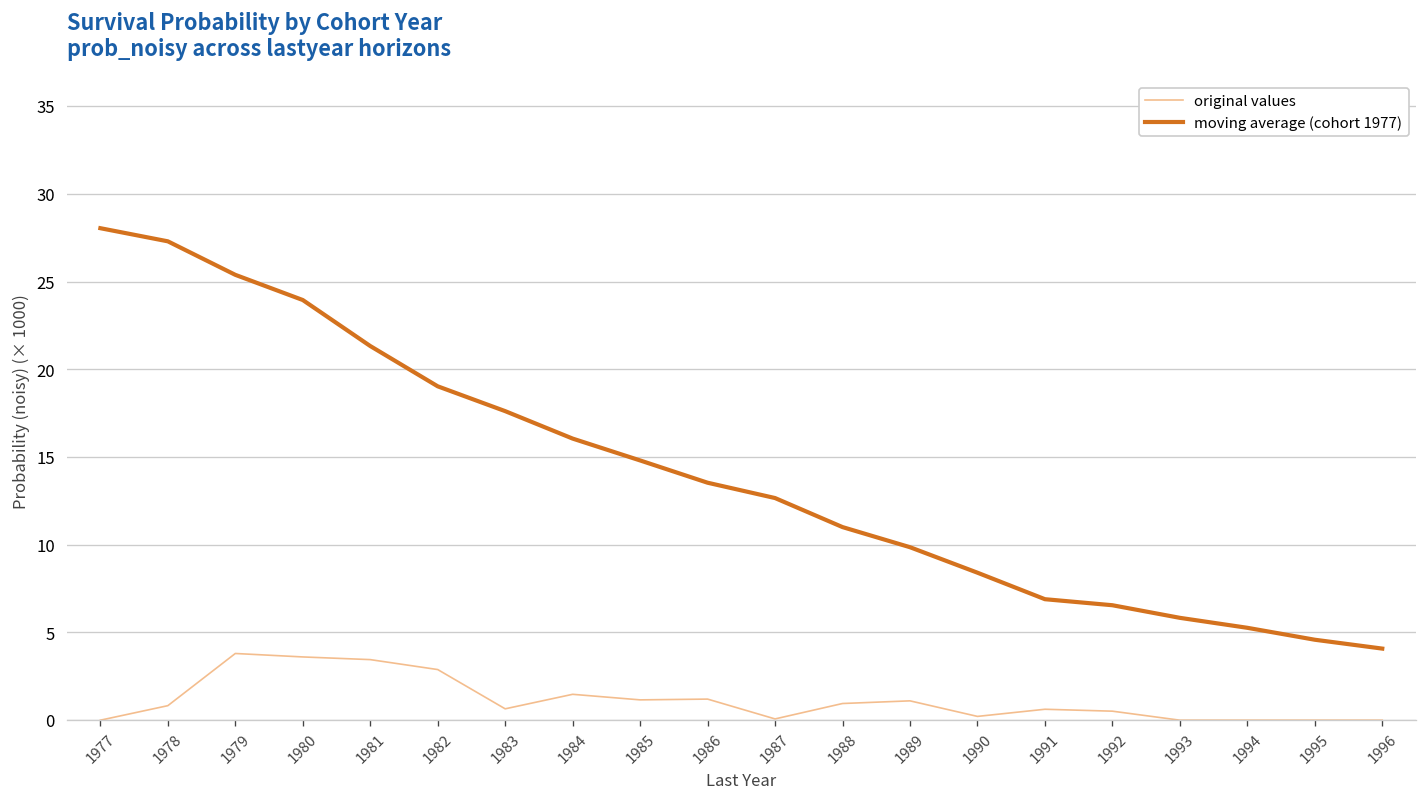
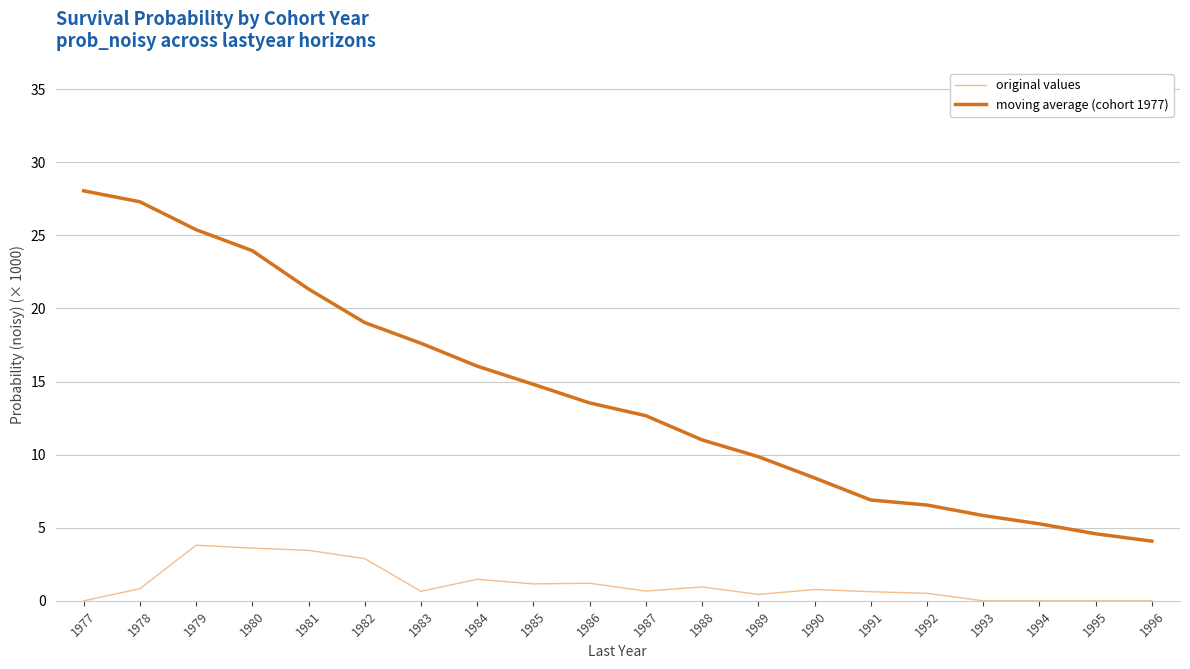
original values, 1987: 0.1 -> 0.7
original values, 1989: 1.1 -> 0.4
original values, 1990: 0.2 -> 0.8
